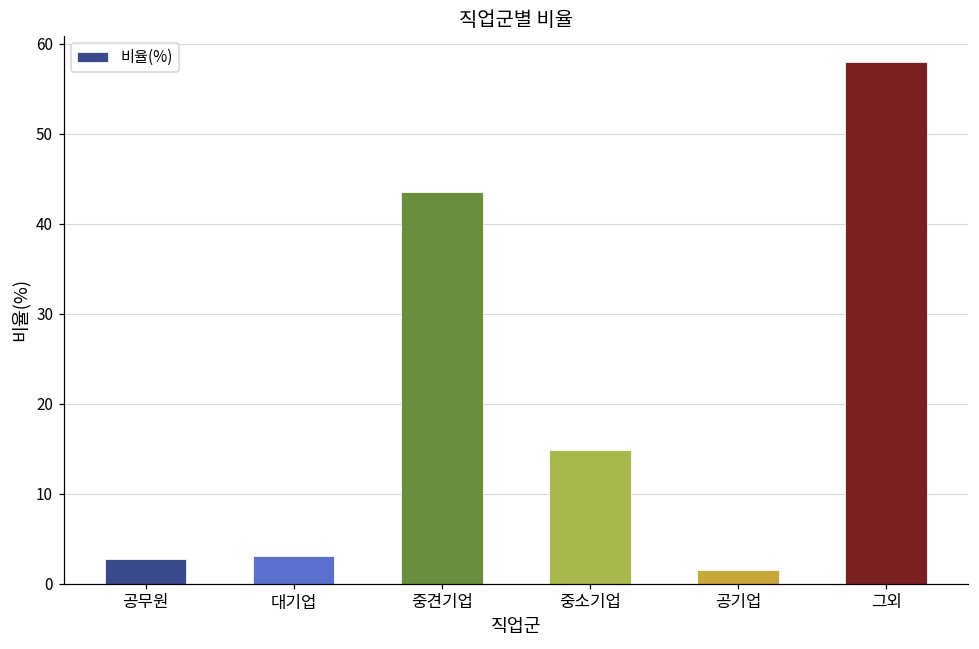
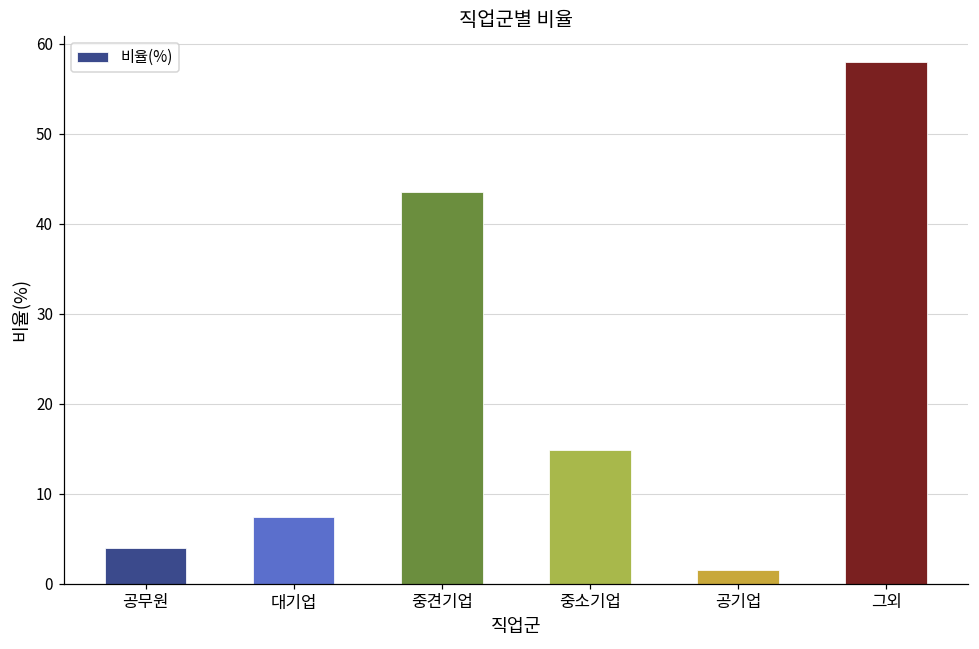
공무원: 3 -> 4
대기업: 3 -> 7
